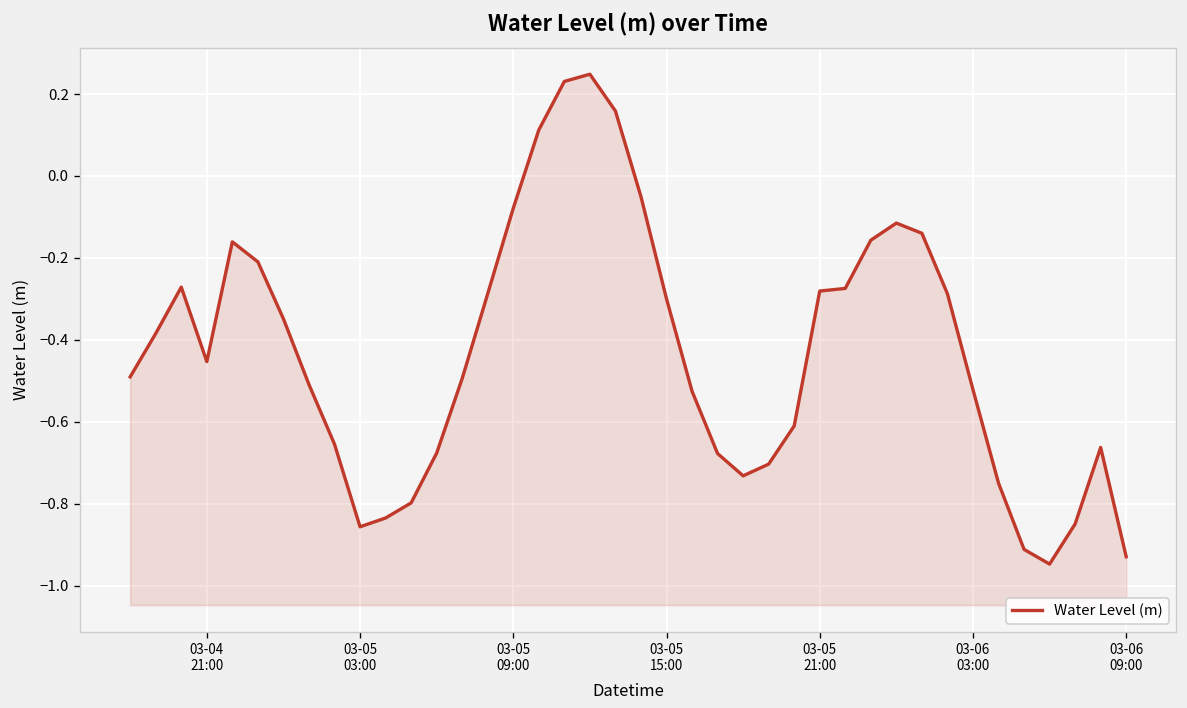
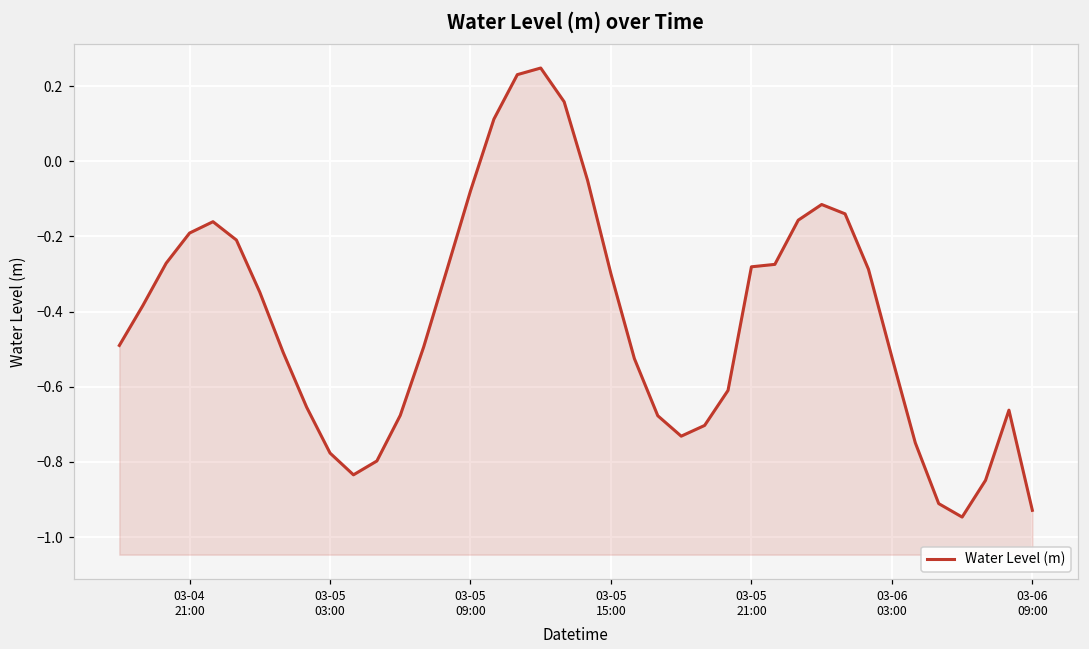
03-04 21:00: -0.45 -> -0.19
03-05 03:00: -0.86 -> -0.78
